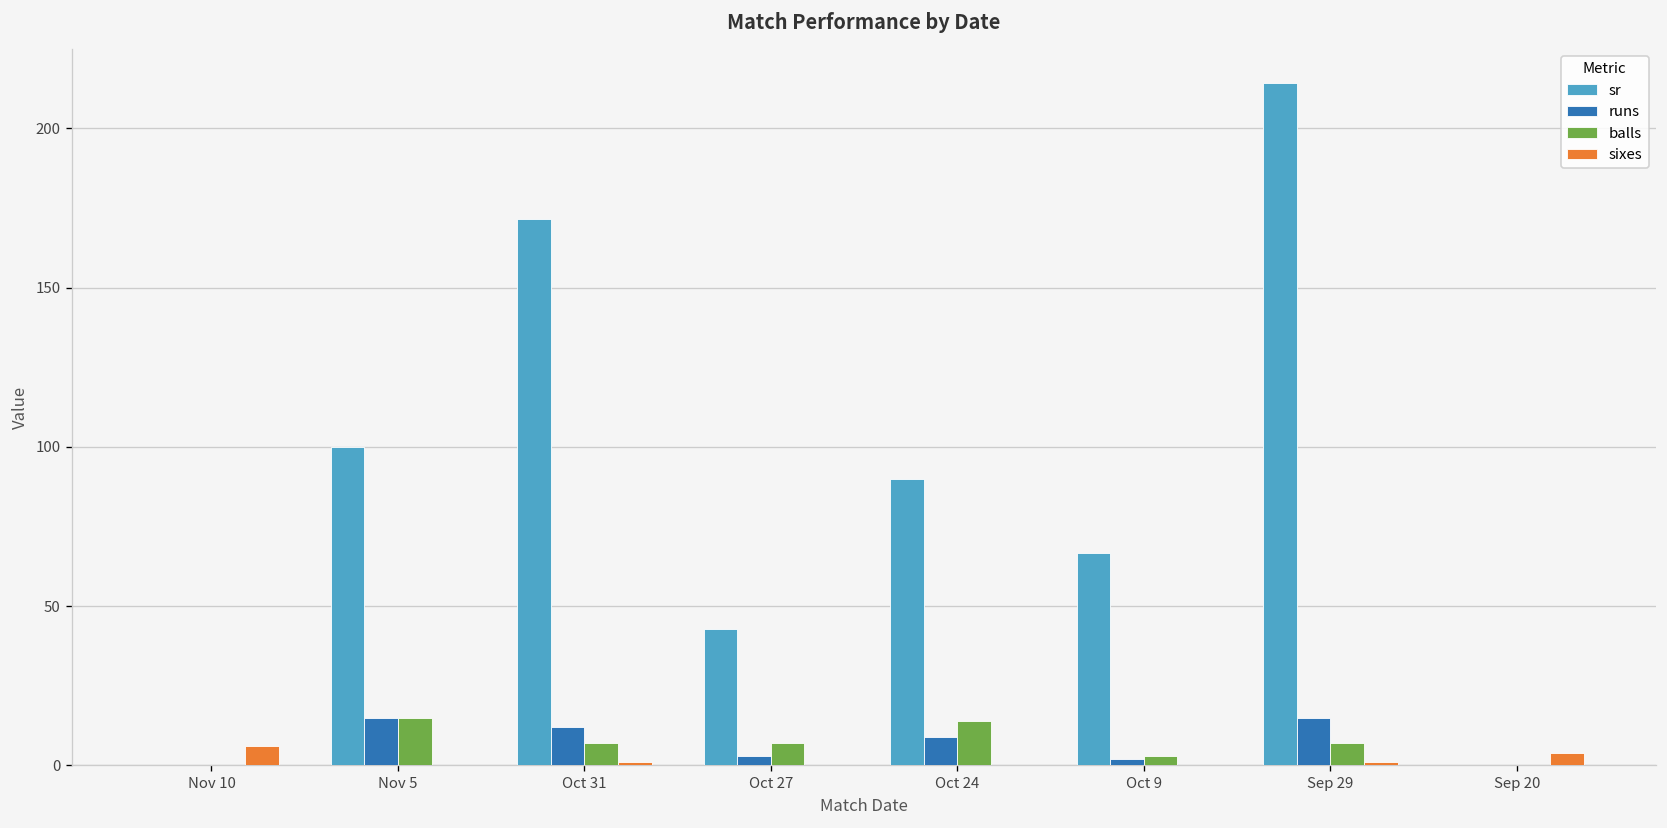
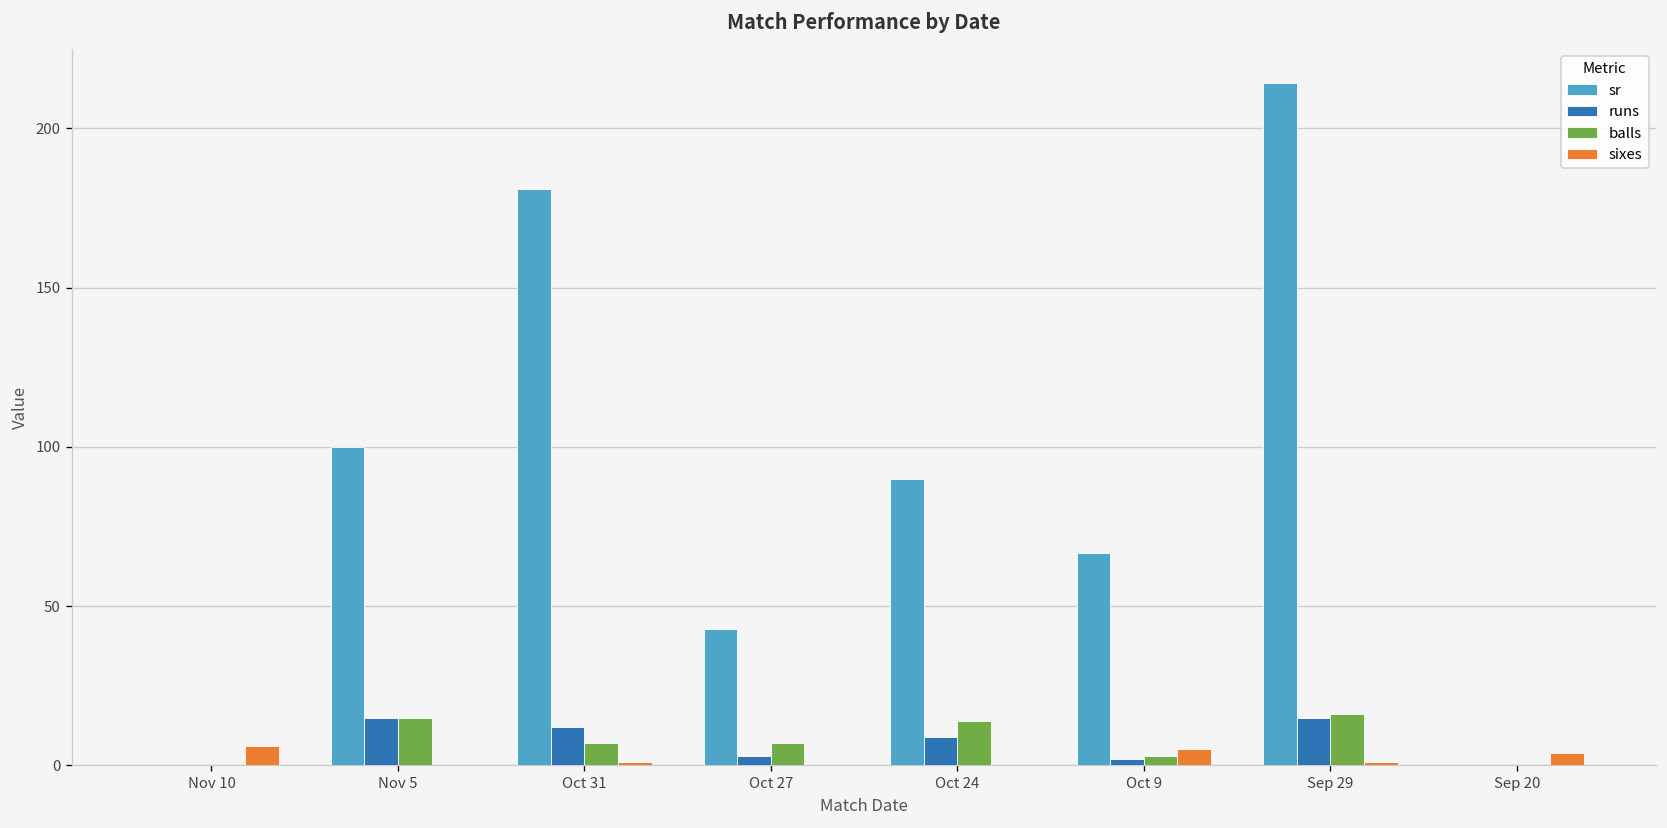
sr, Oct 31: 171 -> 181
sixes, Oct 9: 0 -> 5
balls, Sep 29: 7 -> 16
